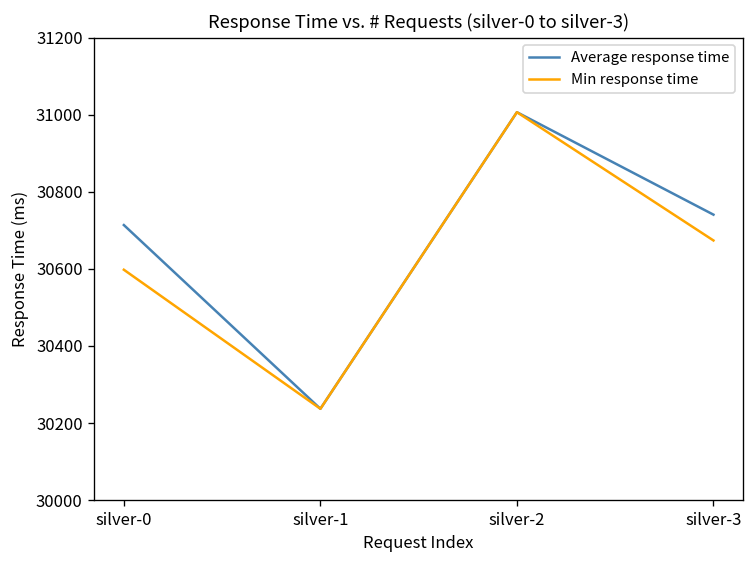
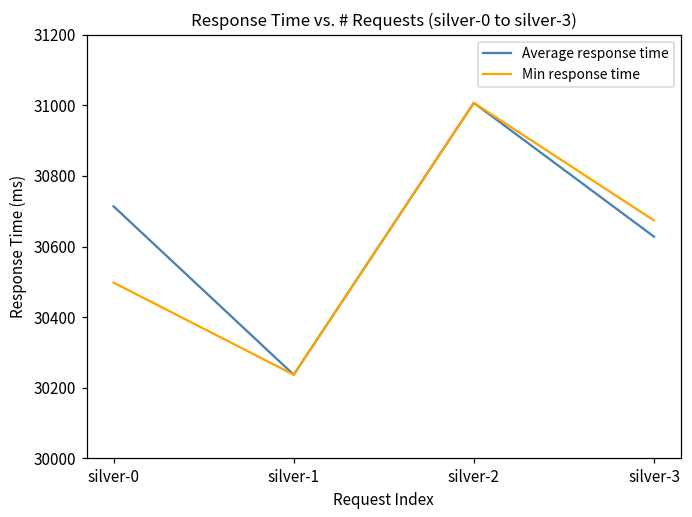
Min response time, silver-0: 30600 -> 30500
Average response time, silver-3: 30740 -> 30630
